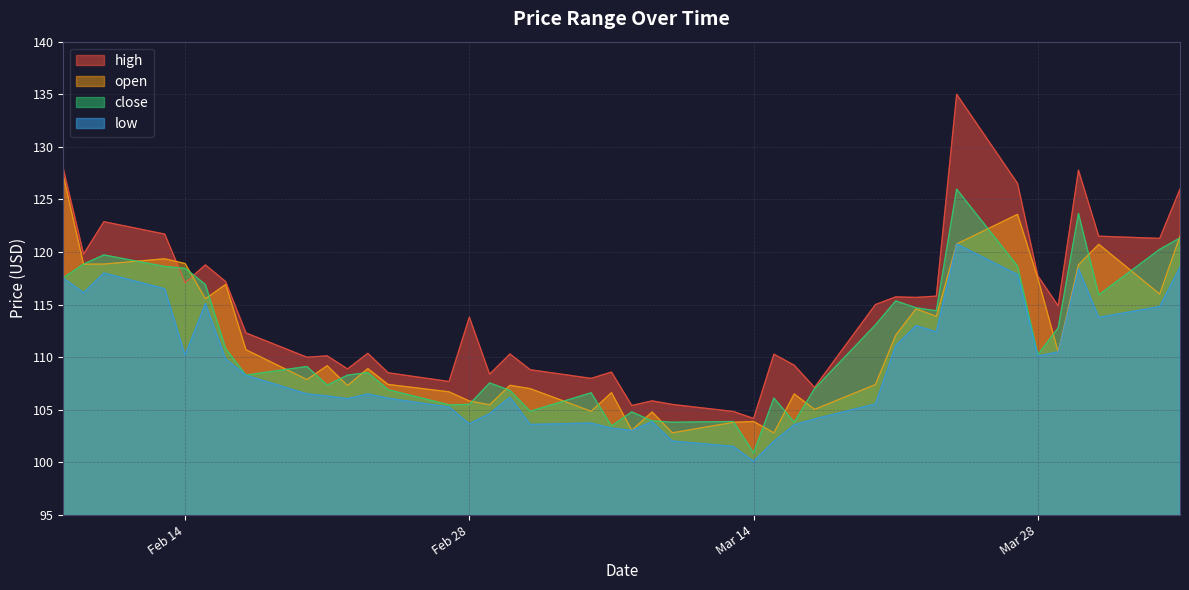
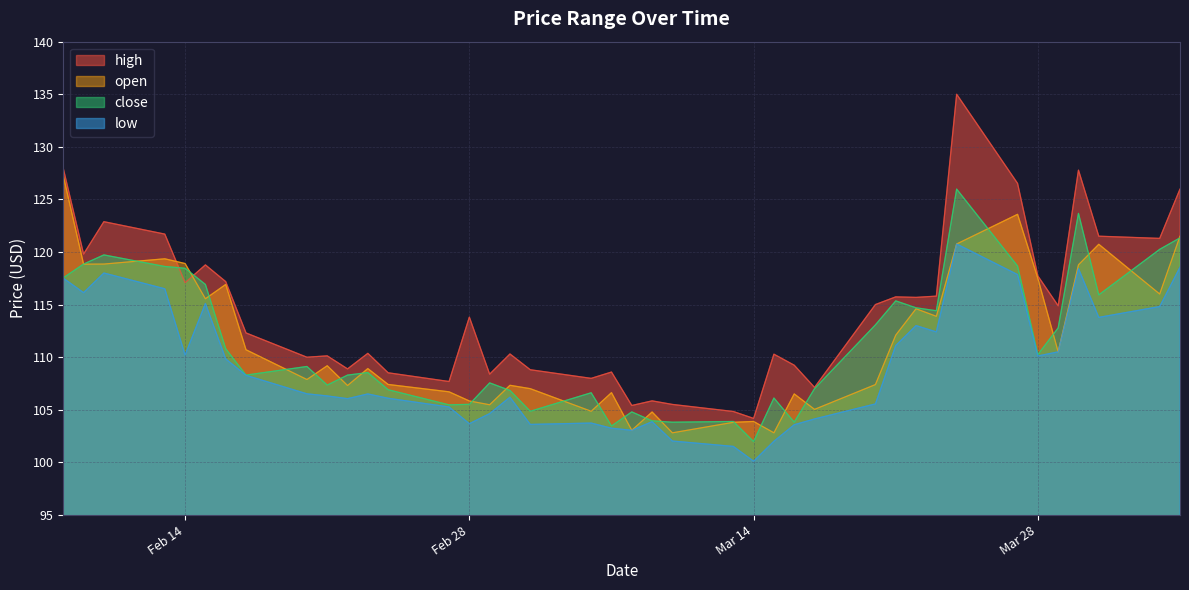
close, Mar 14: 100.9 -> 102.0
